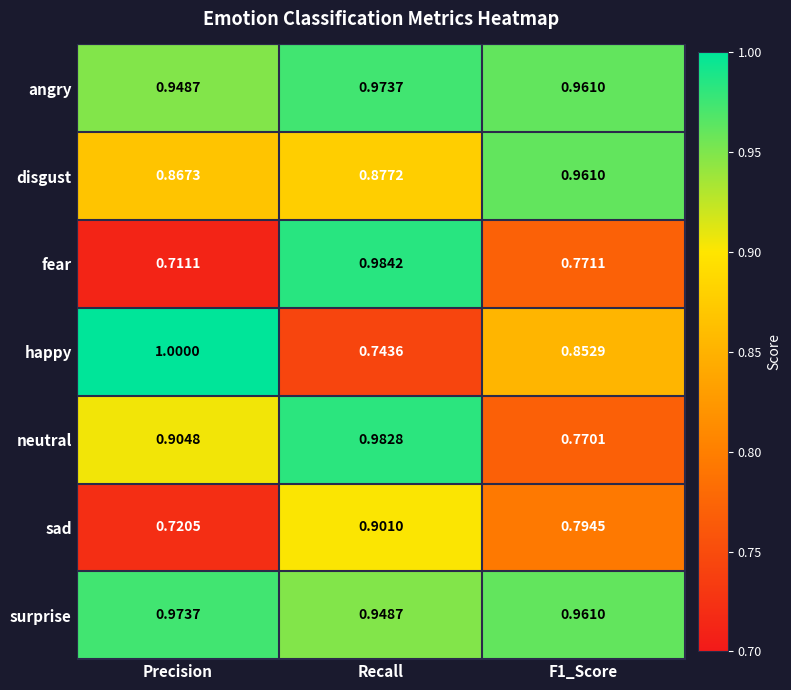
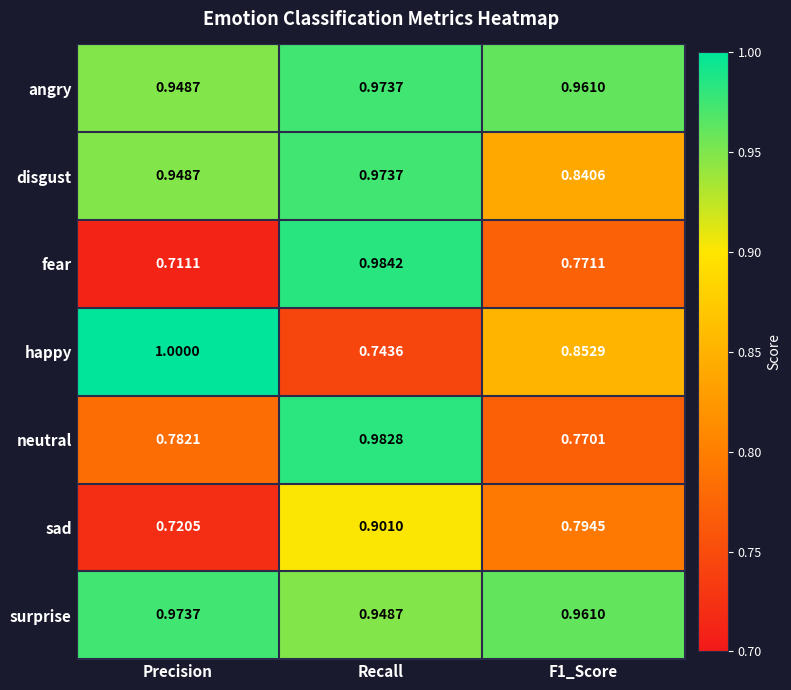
disgust, Precision: 0.8673 -> 0.9487
disgust, Recall: 0.8772 -> 0.9737
disgust, F1_Score: 0.9610 -> 0.8406
neutral, Precision: 0.9048 -> 0.7821
